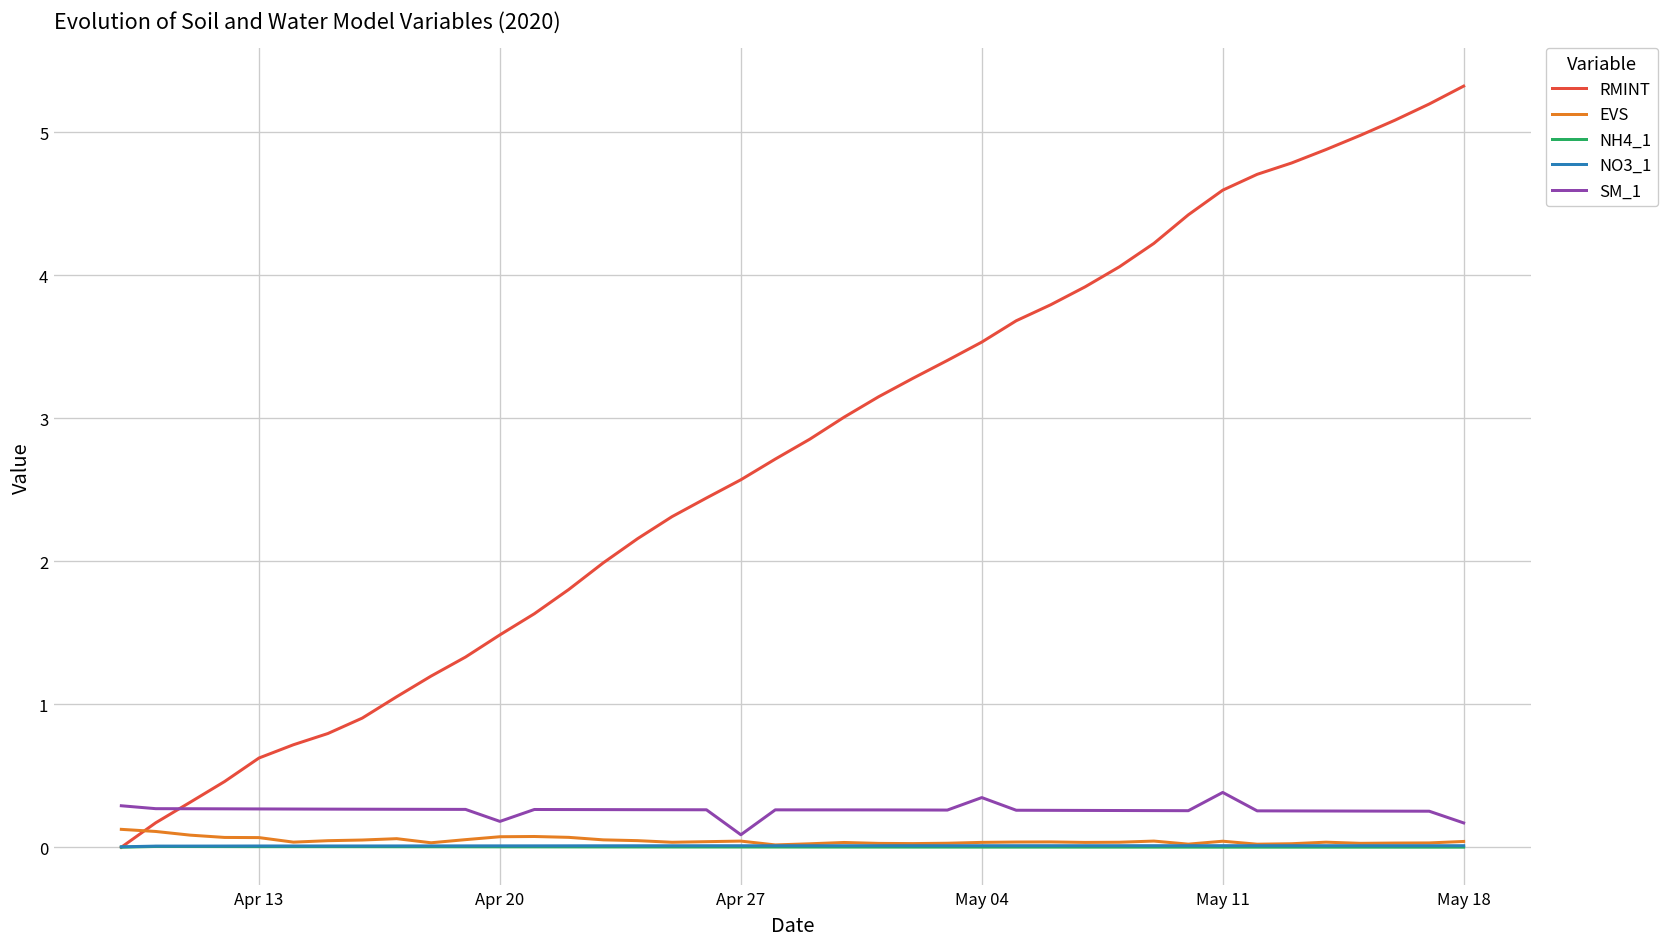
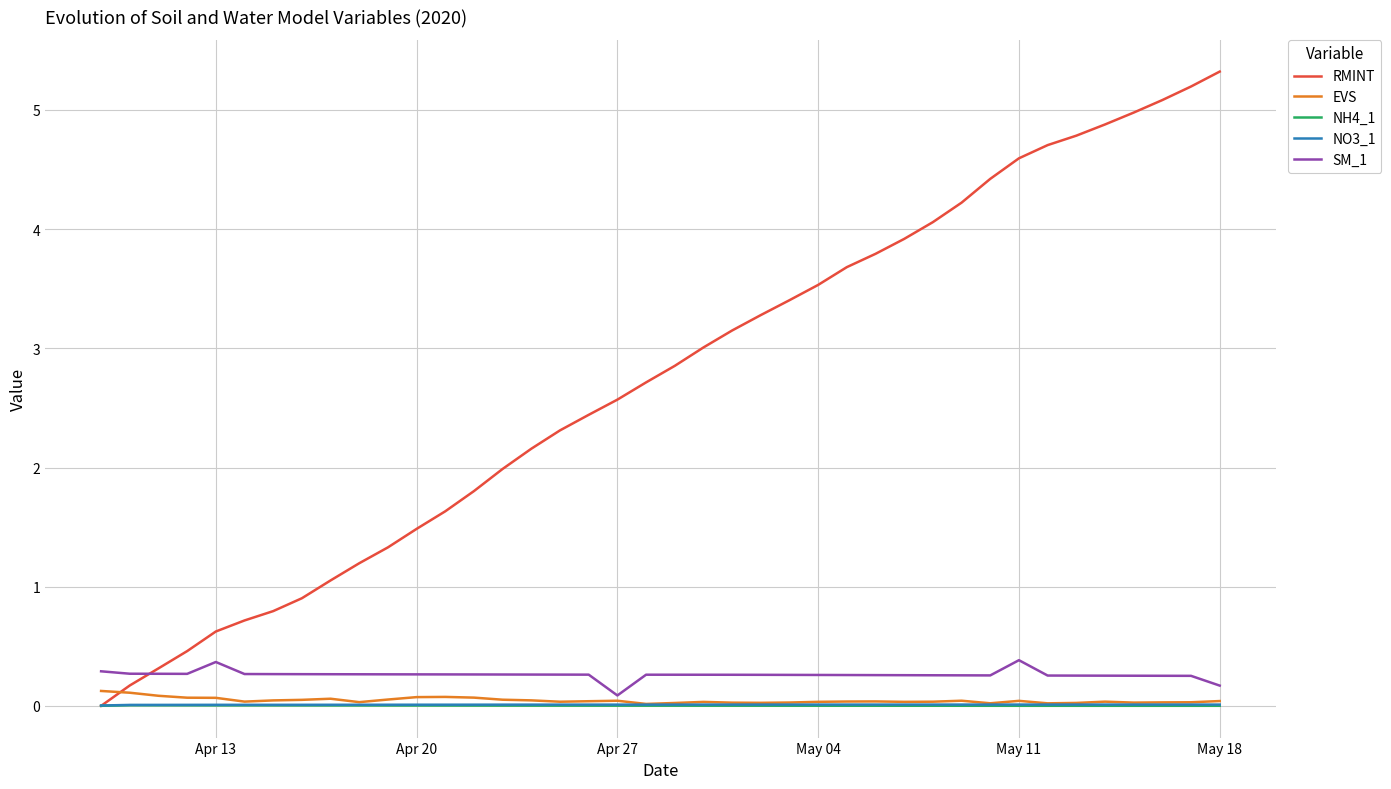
SM_1, Apr 13: 0.27 -> 0.37
SM_1, Apr 20: 0.18 -> 0.26
SM_1, May 04: 0.35 -> 0.26
